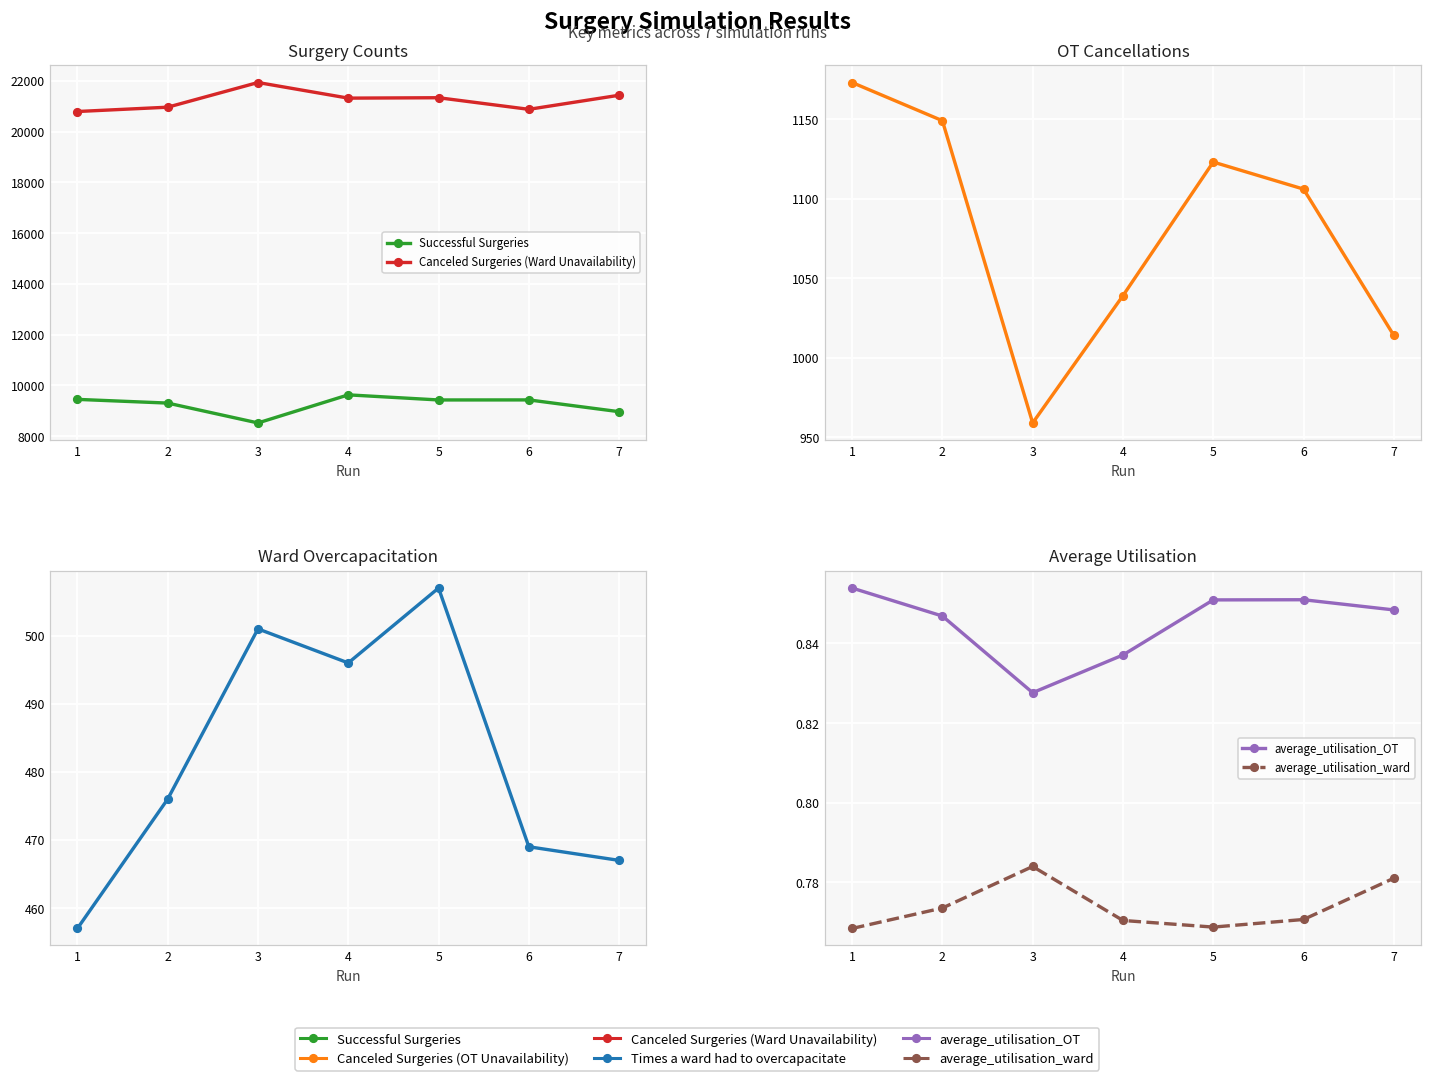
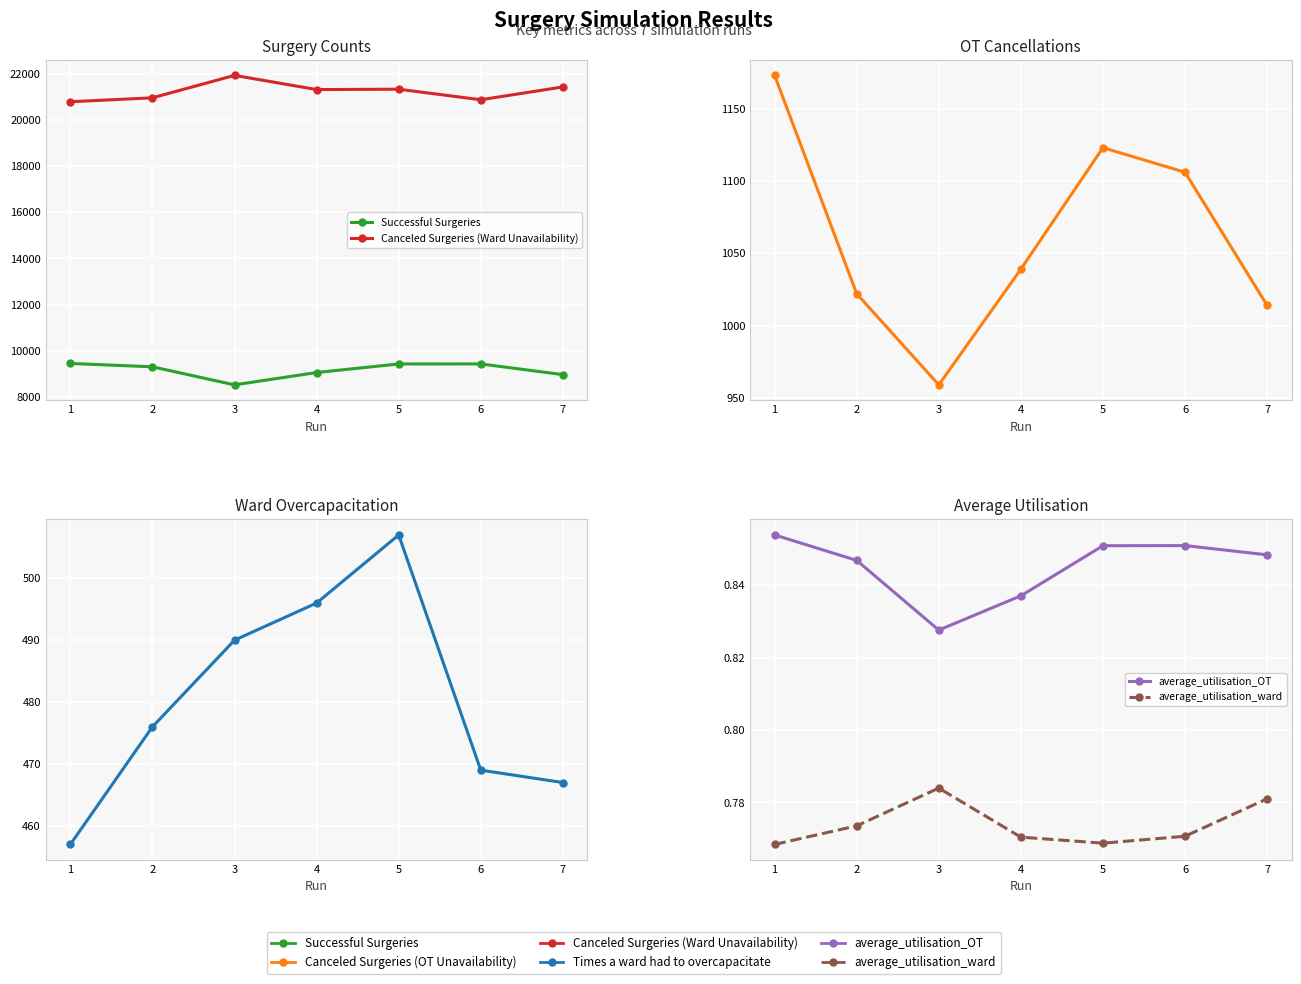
Surgery Counts, Successful Surgeries, 4: 9600 -> 9100
OT Cancellations, 2: 1149 -> 1022
Ward Overcapacitation, 3: 501 -> 490
